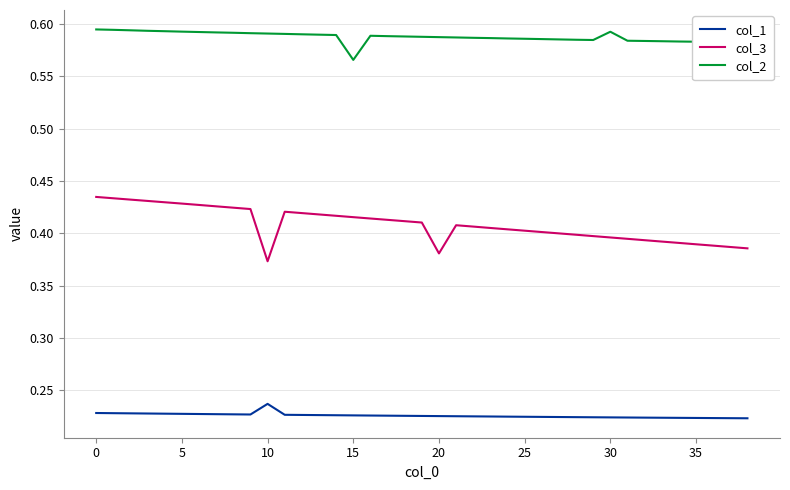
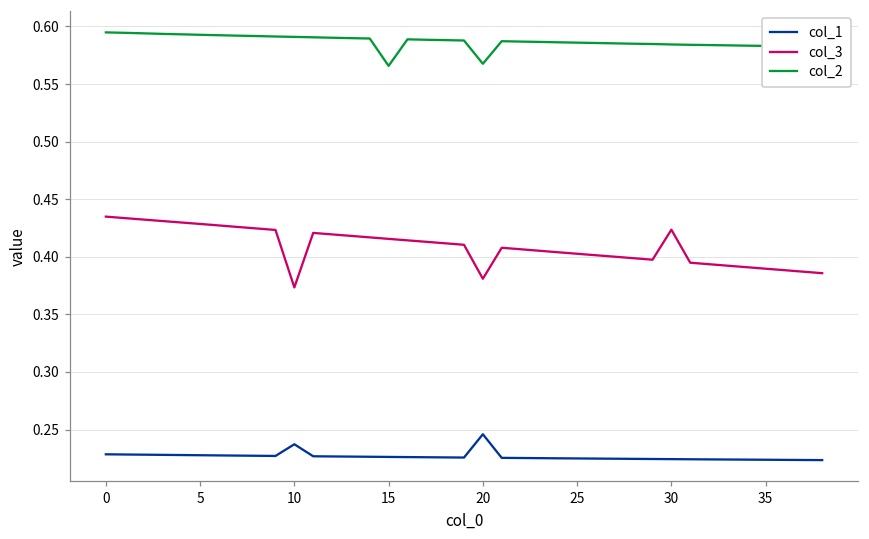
col_1, 20: 0.226 -> 0.246
col_2, 20: 0.588 -> 0.568
col_3, 30: 0.396 -> 0.424
col_2, 30: 0.593 -> 0.584
